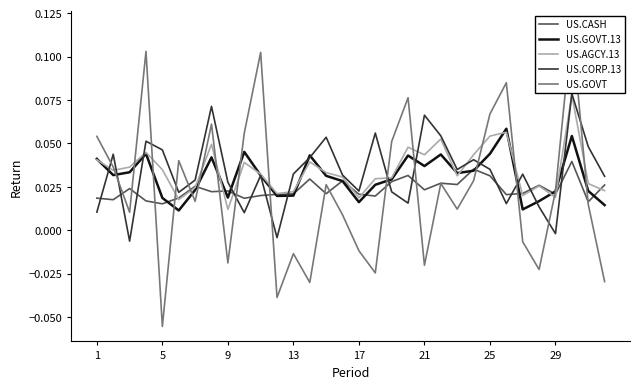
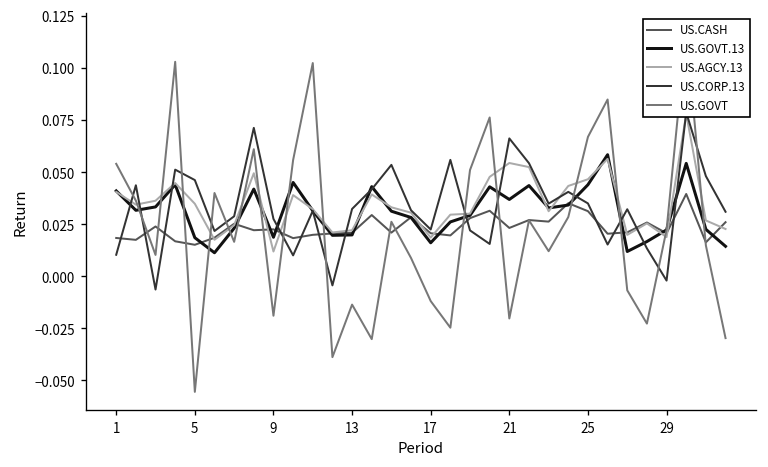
US.AGCY.13, 21: 0.043 -> 0.054
US.AGCY.13, 25: 0.054 -> 0.047
